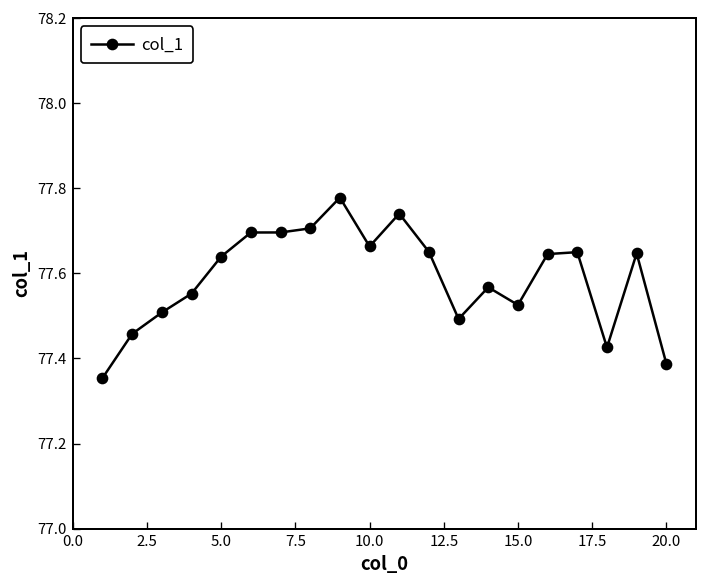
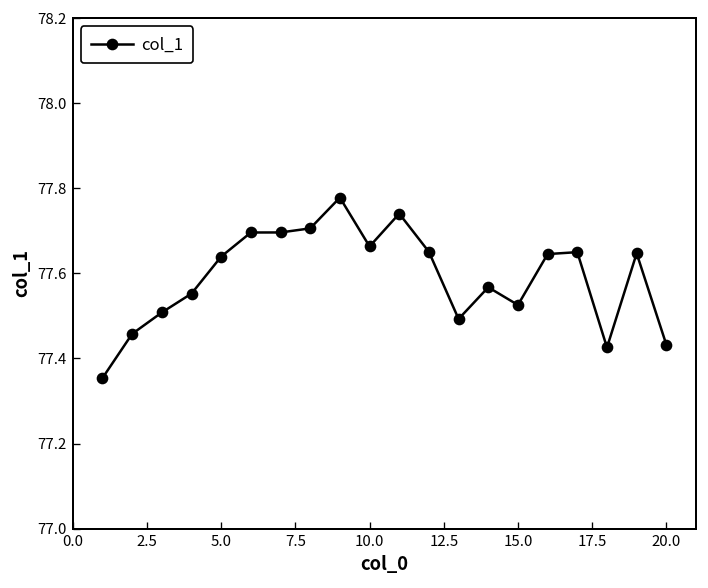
20.0: 77.39 -> 77.43
